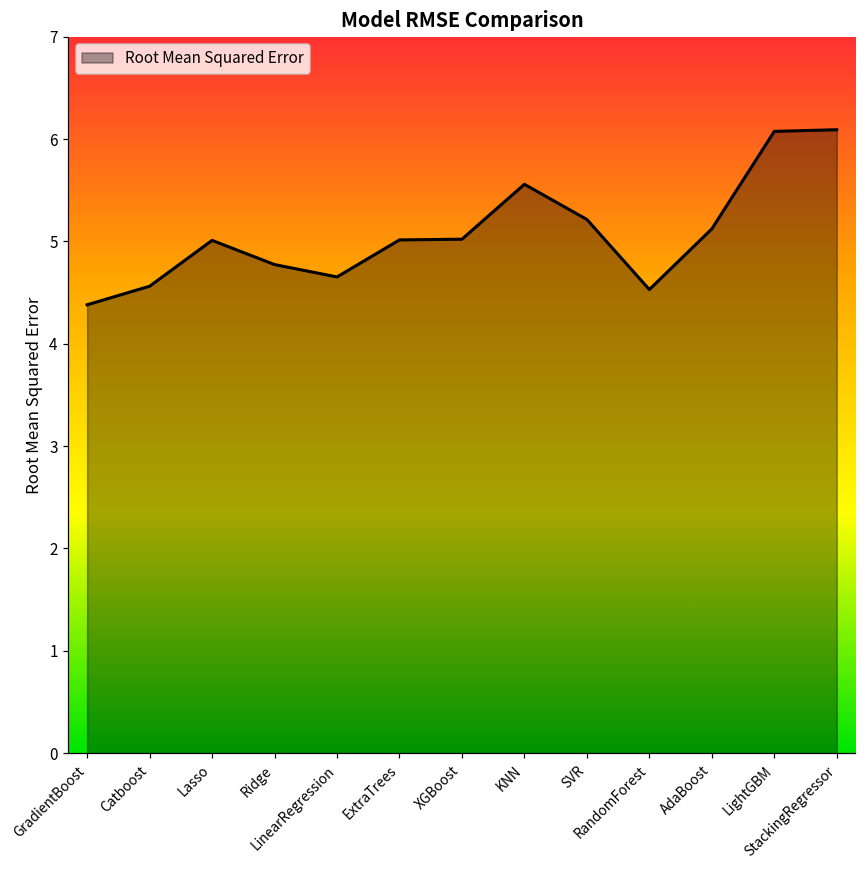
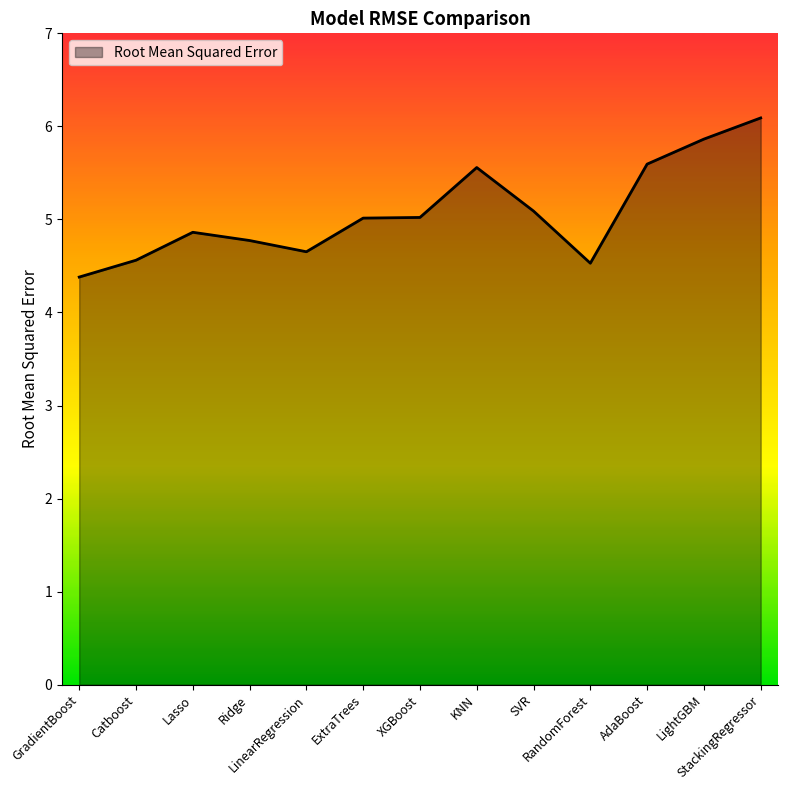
Lasso: 5.0 -> 4.9
SVR: 5.2 -> 5.1
AdaBoost: 5.1 -> 5.6
LightGBM: 6.1 -> 5.9
